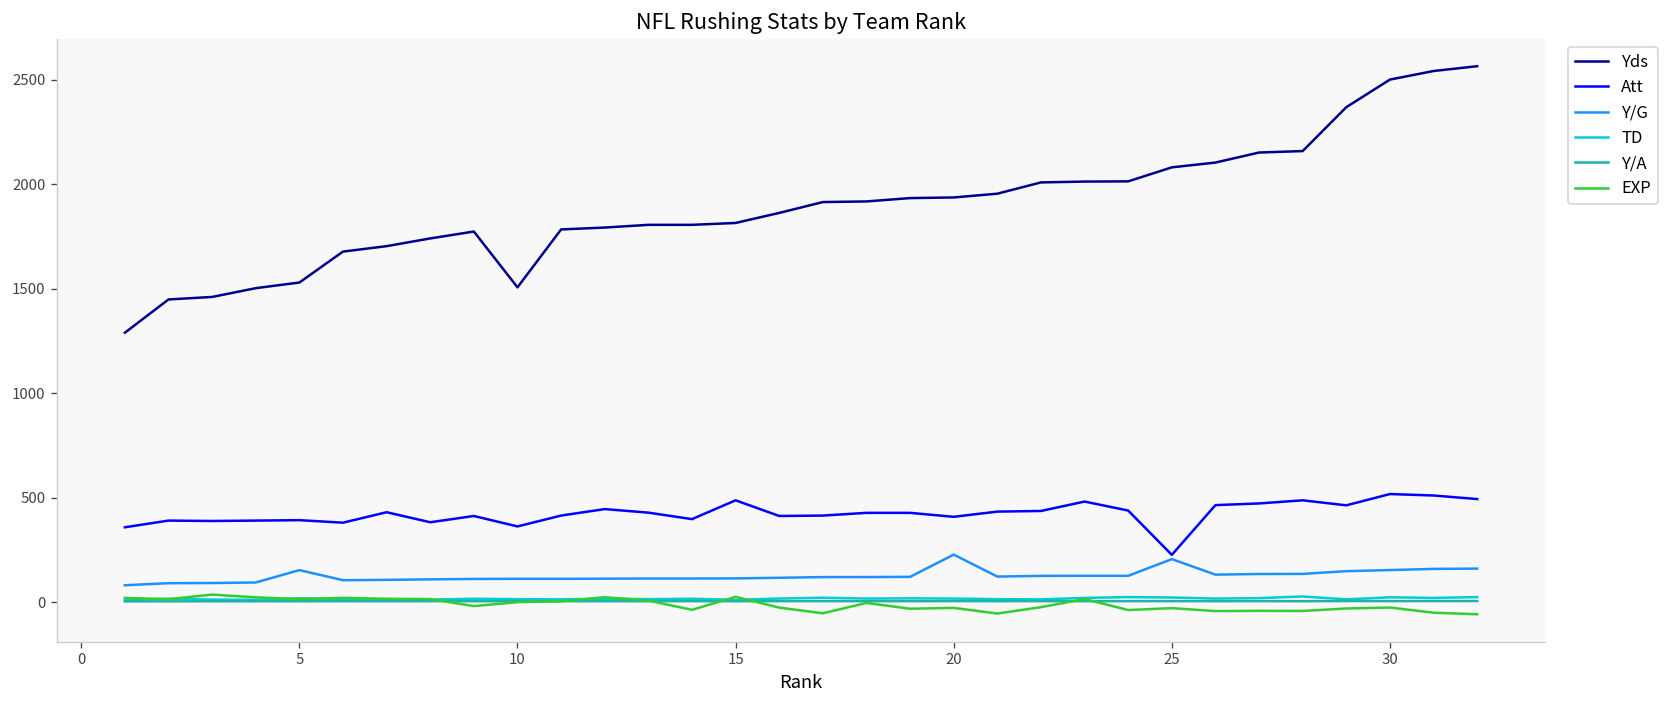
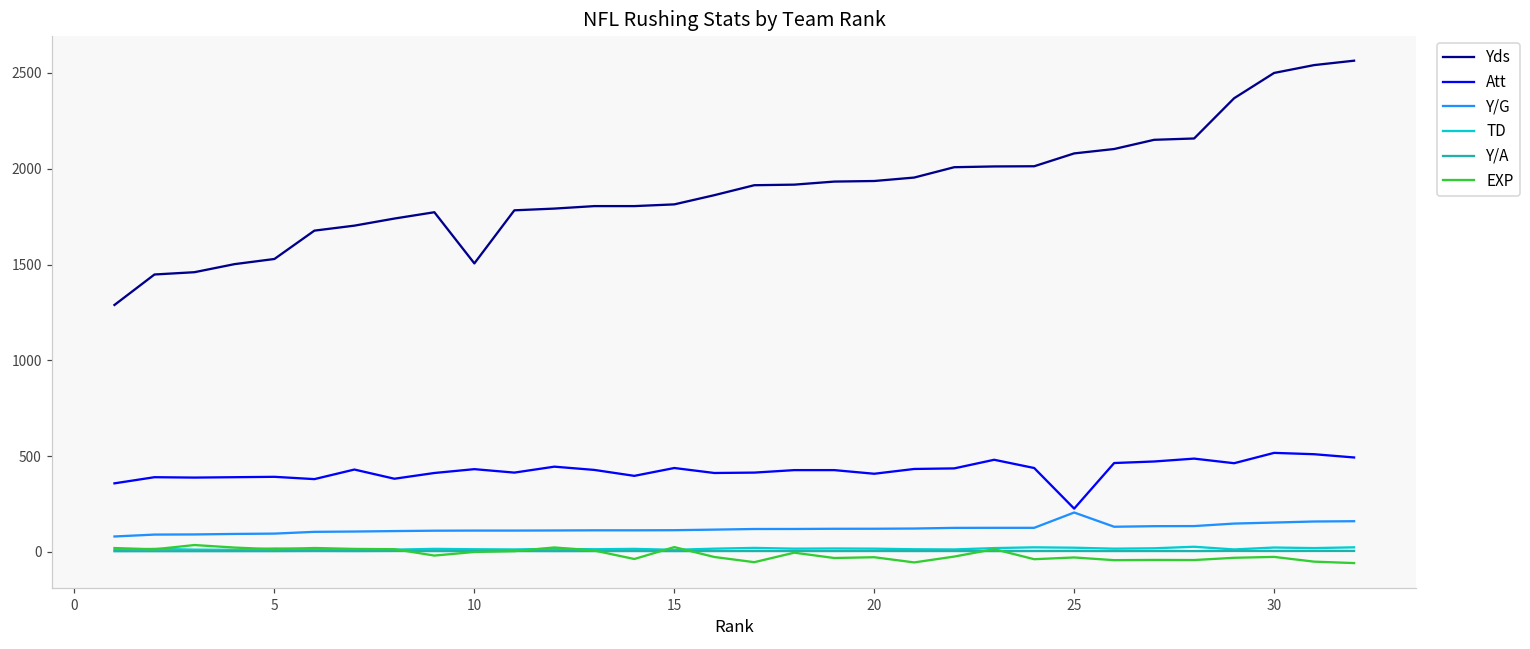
Y/G, 5: 150 -> 100
Att, 10: 360 -> 430
Att, 15: 490 -> 440
Y/G, 20: 230 -> 120
